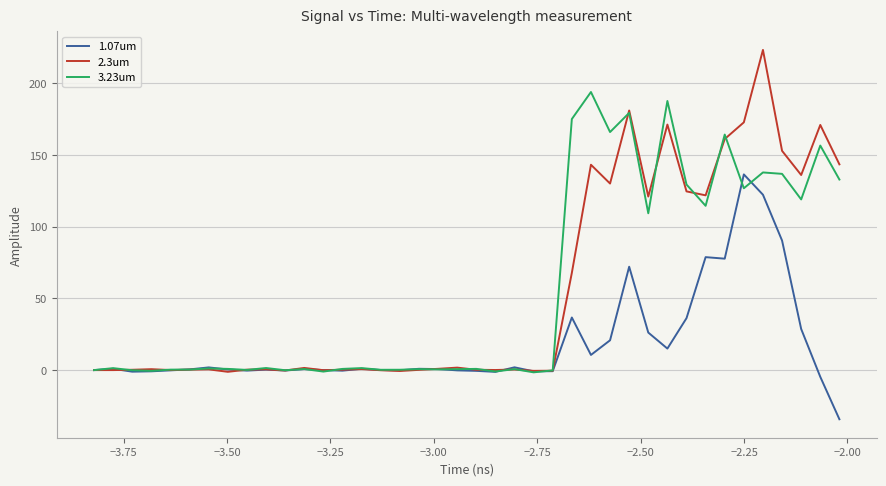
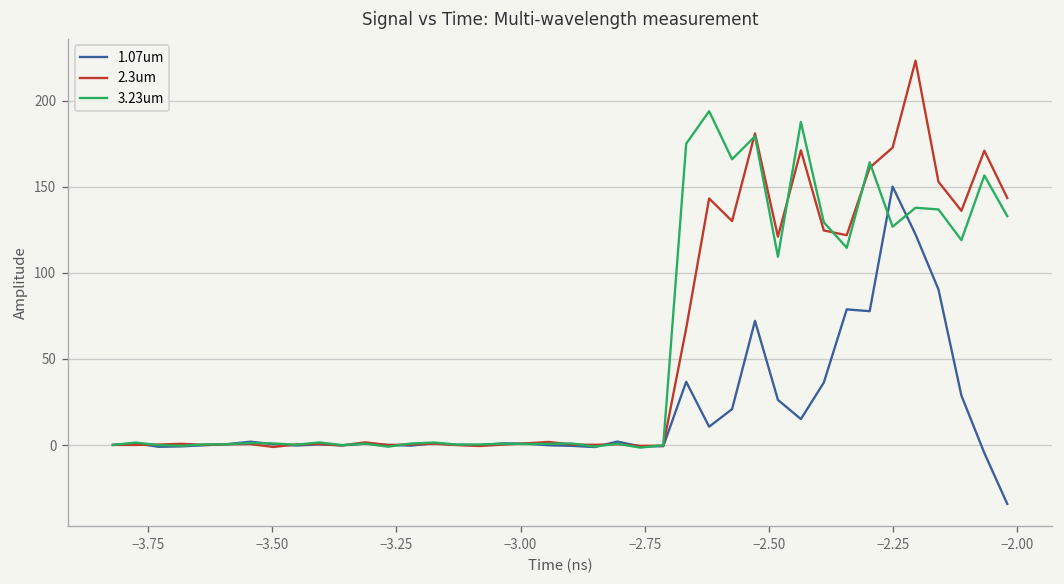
1.07um, −2.25: 136 -> 150
